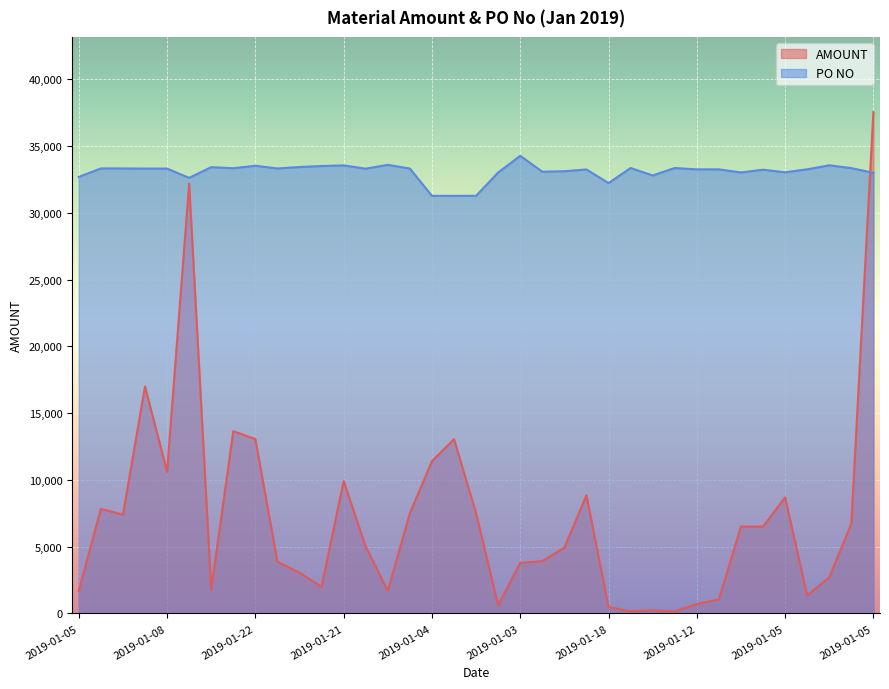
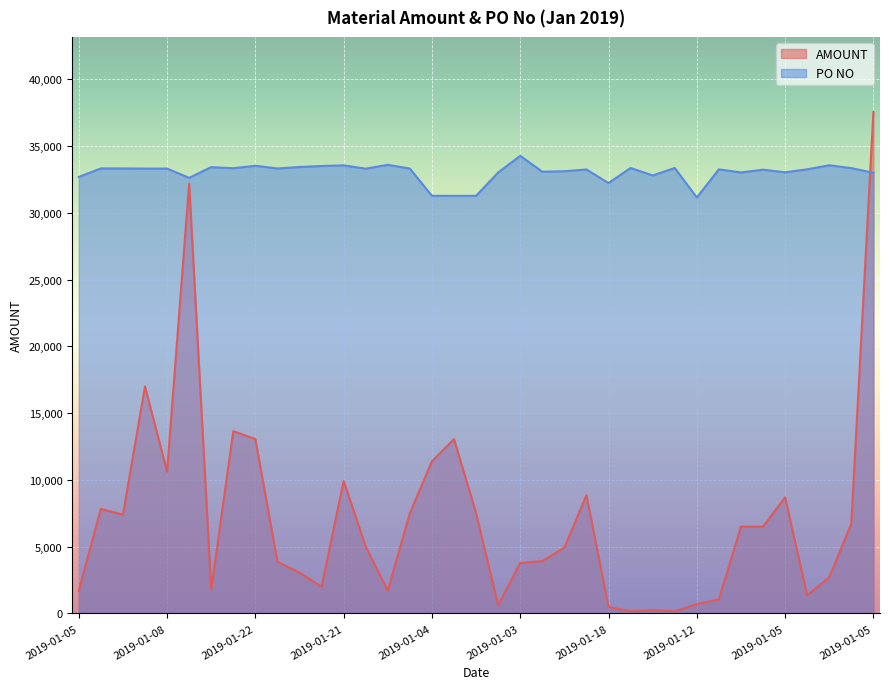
PO NO, 2019-01-12: 33,300 -> 31,100
